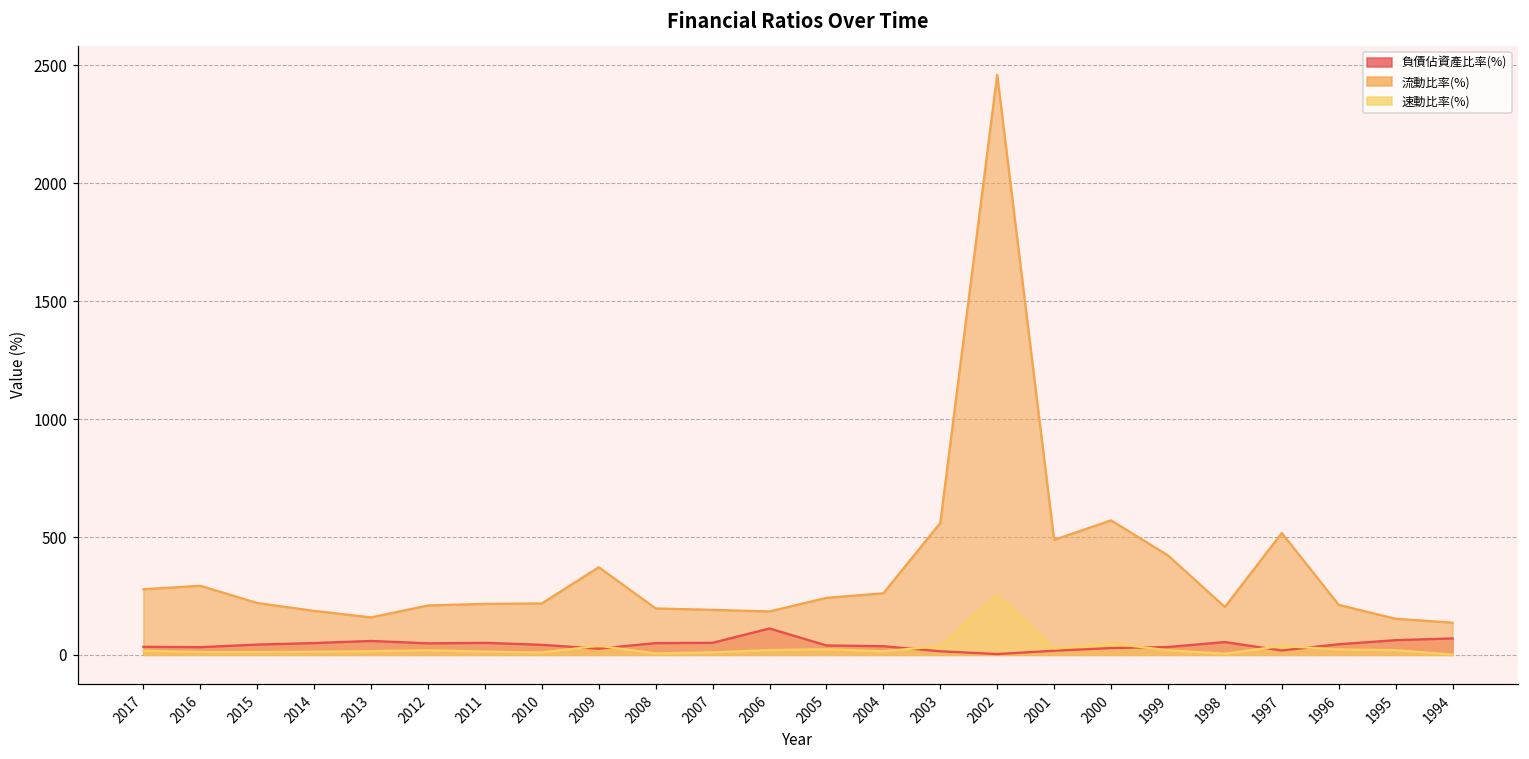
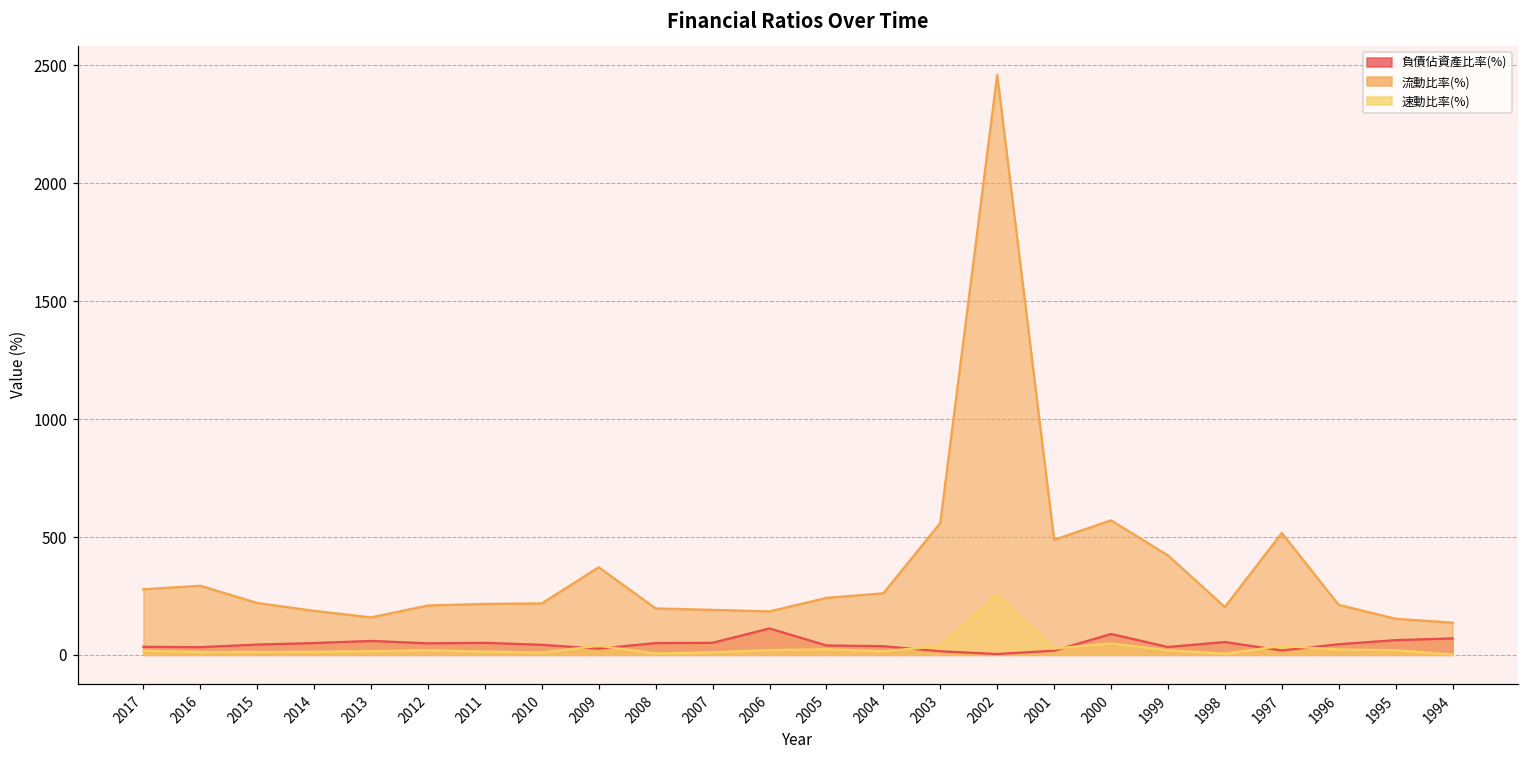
負債佔資產比率(%), 2000: 30 -> 90
